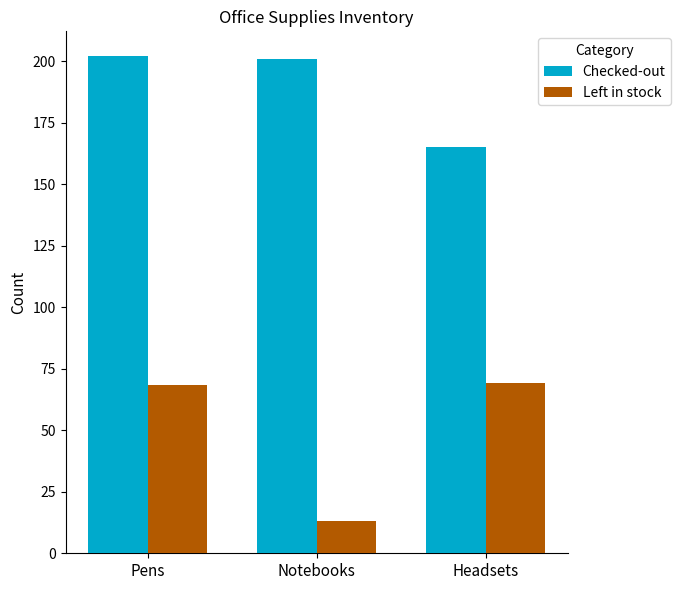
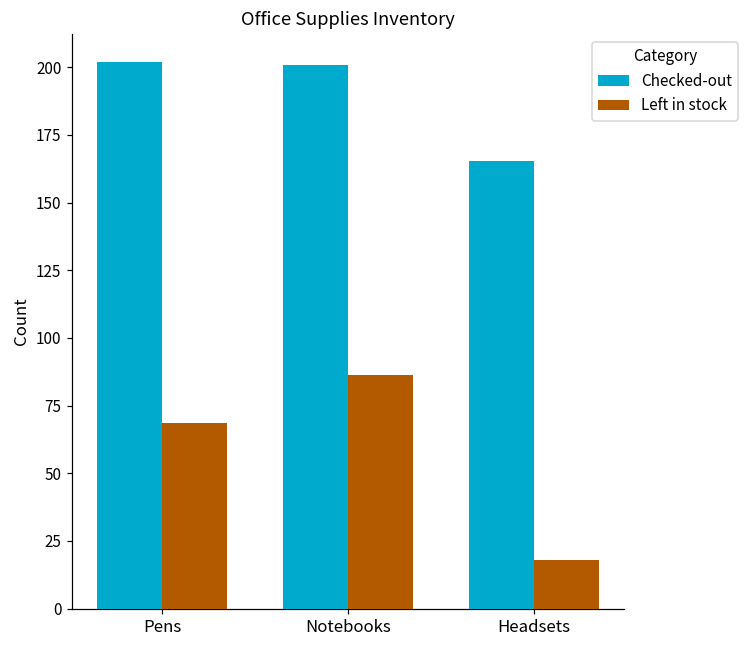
Left in stock, Notebooks: 13 -> 86
Left in stock, Headsets: 69 -> 18
